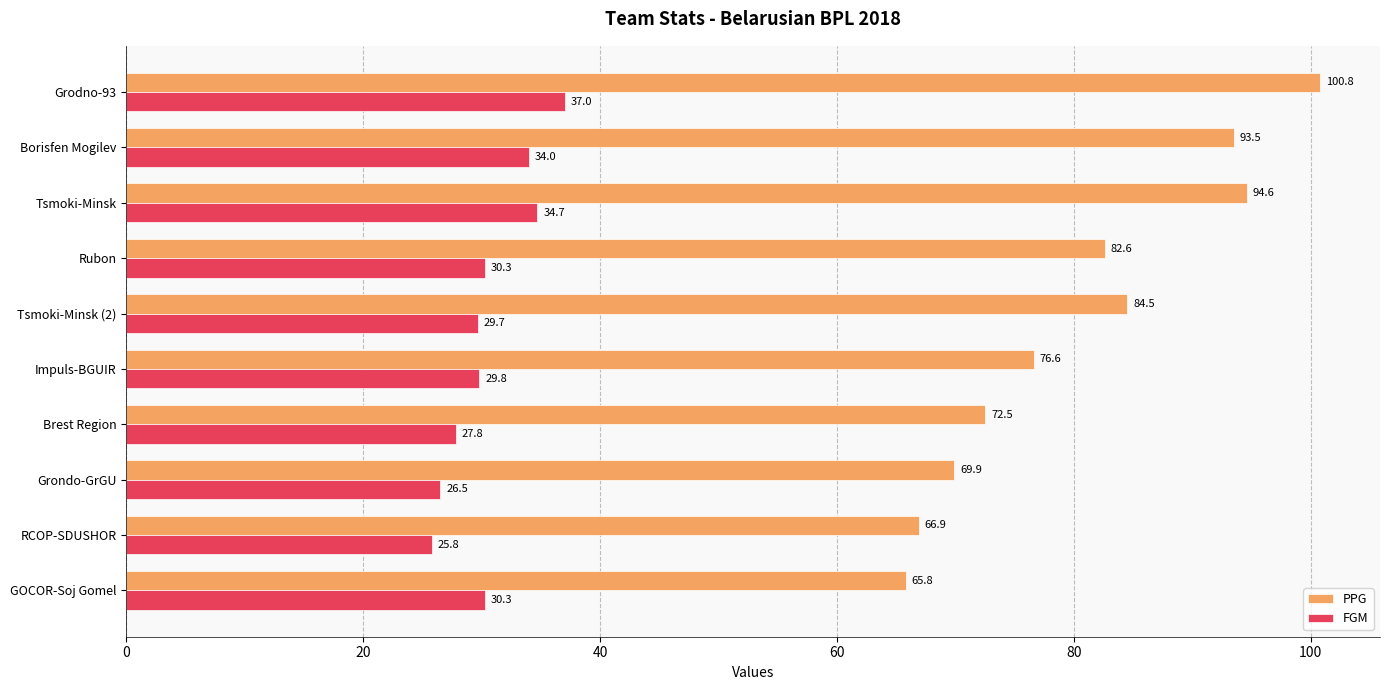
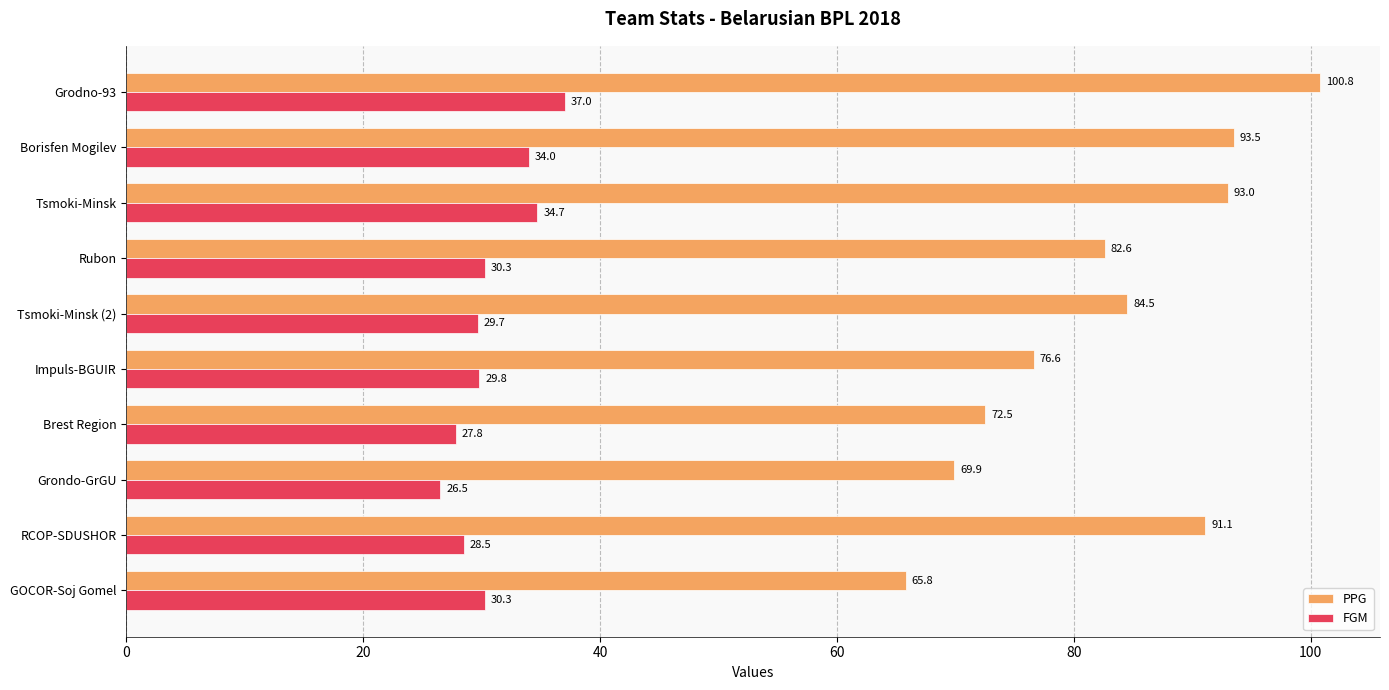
PPG, Tsmoki-Minsk: 94.6 -> 93.0
PPG, RCOP-SDUSHOR: 66.9 -> 91.1
FGM, RCOP-SDUSHOR: 25.8 -> 28.5
